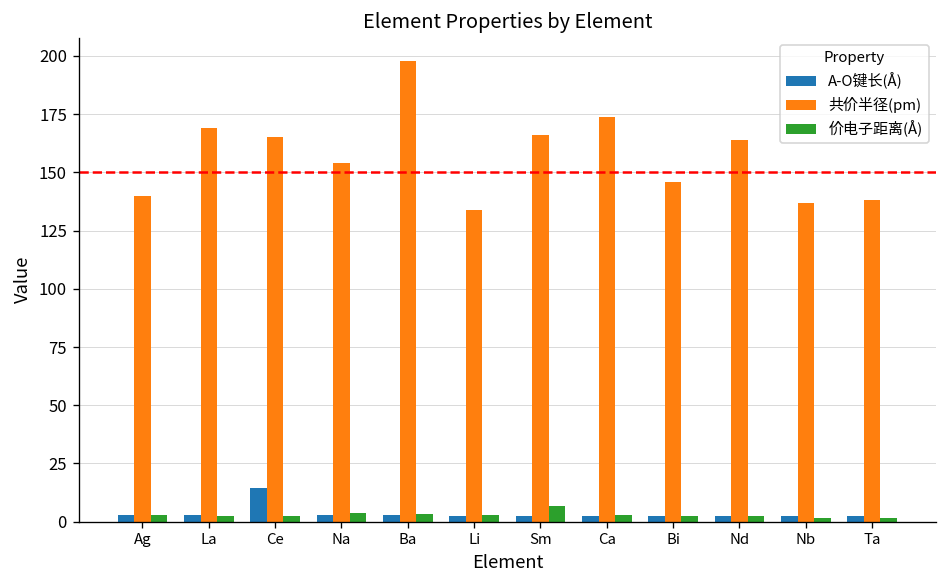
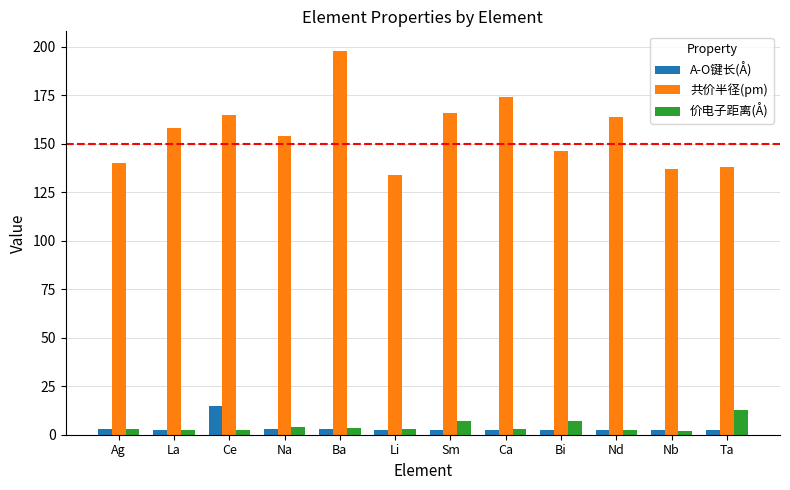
共价半径(pm), La: 169 -> 158
价电子距离(Å), Bi: 2 -> 7
价电子距离(Å), Ta: 2 -> 13
